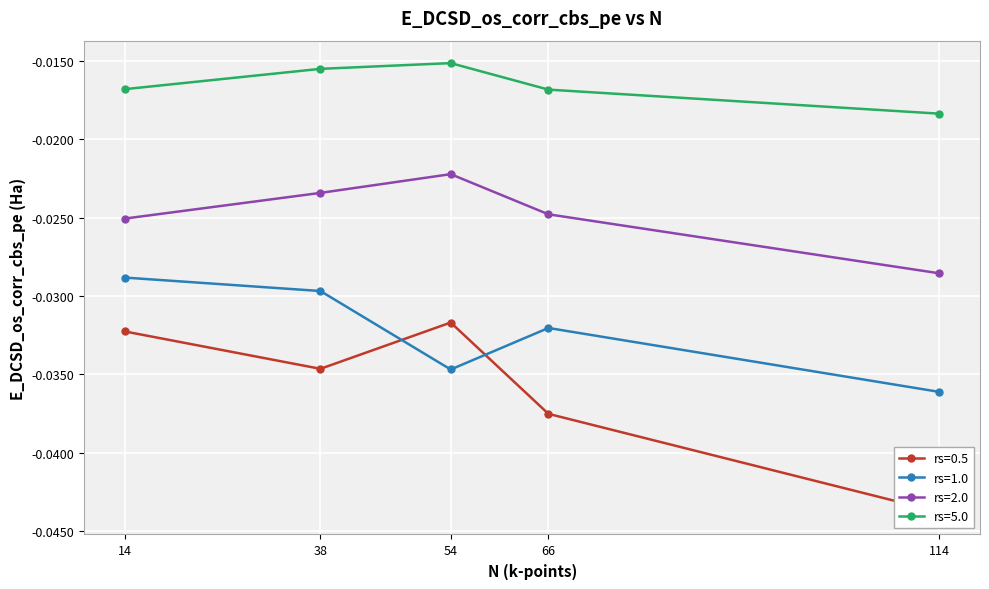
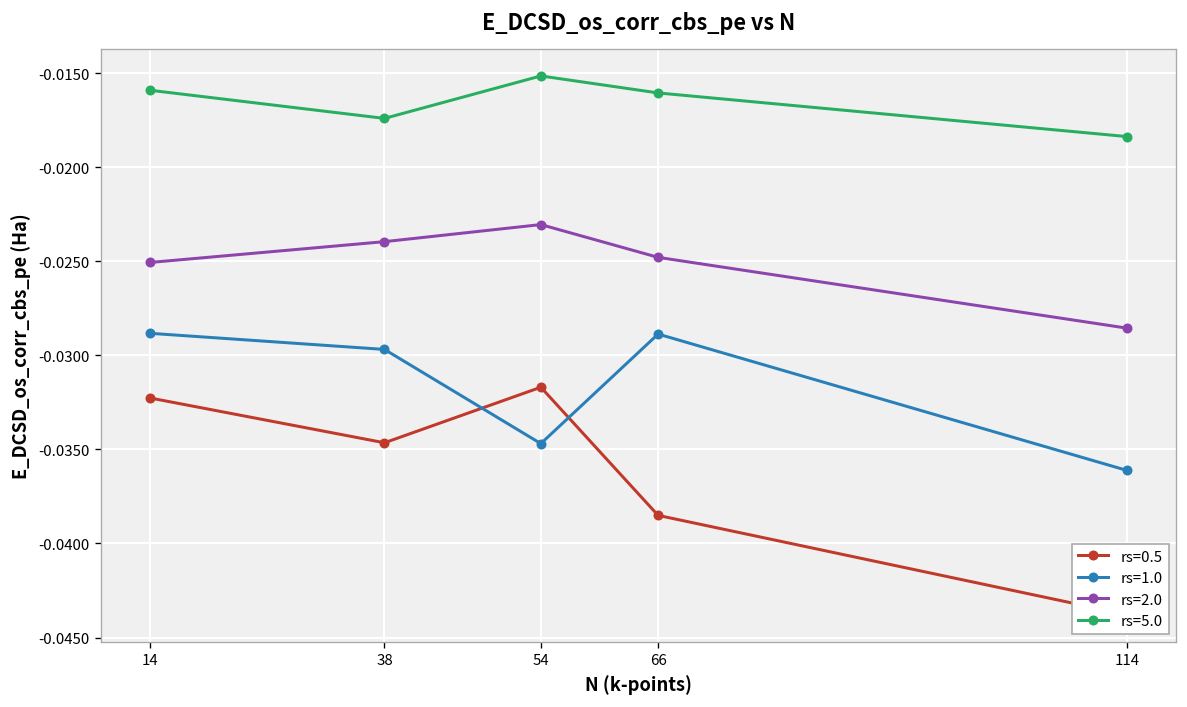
rs=5.0, 14: -0.0168 -> -0.0159
rs=2.0, 38: -0.0234 -> -0.0240
rs=5.0, 38: -0.0155 -> -0.0174
rs=2.0, 54: -0.0222 -> -0.0231
rs=0.5, 66: -0.0375 -> -0.0385
rs=1.0, 66: -0.0320 -> -0.0289
rs=5.0, 66: -0.0168 -> -0.0161
